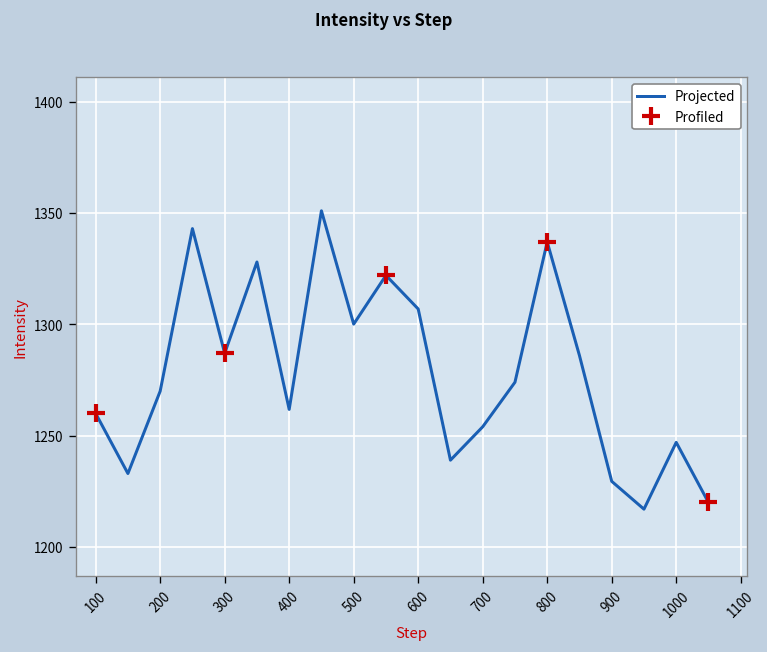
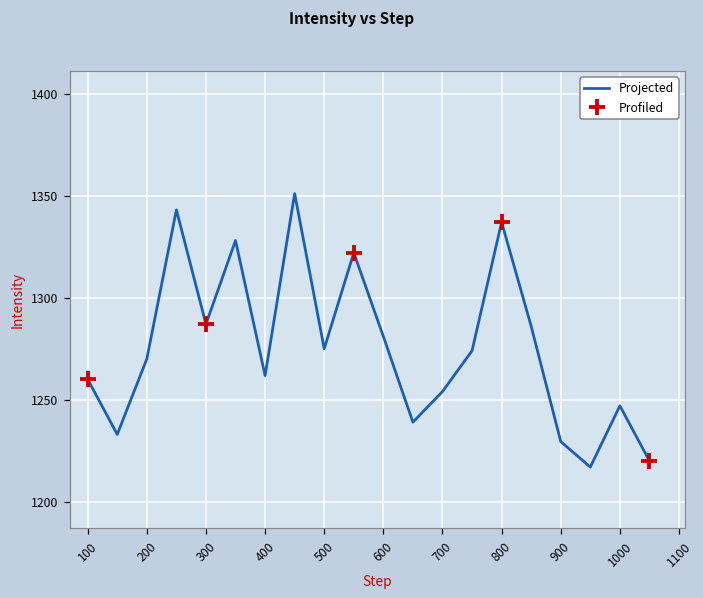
Projected, 500: 1300 -> 1275
Projected, 600: 1307 -> 1281
